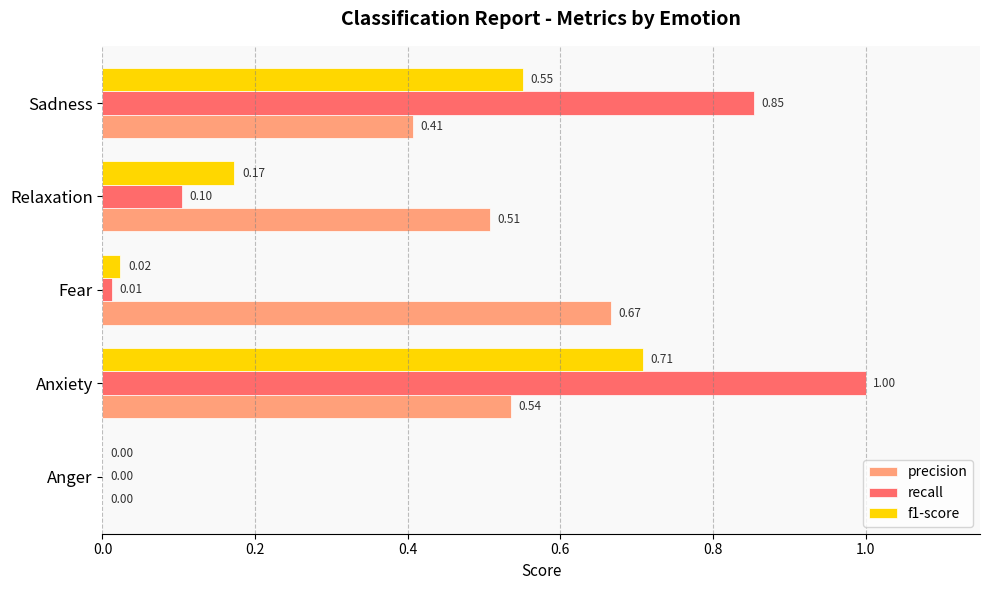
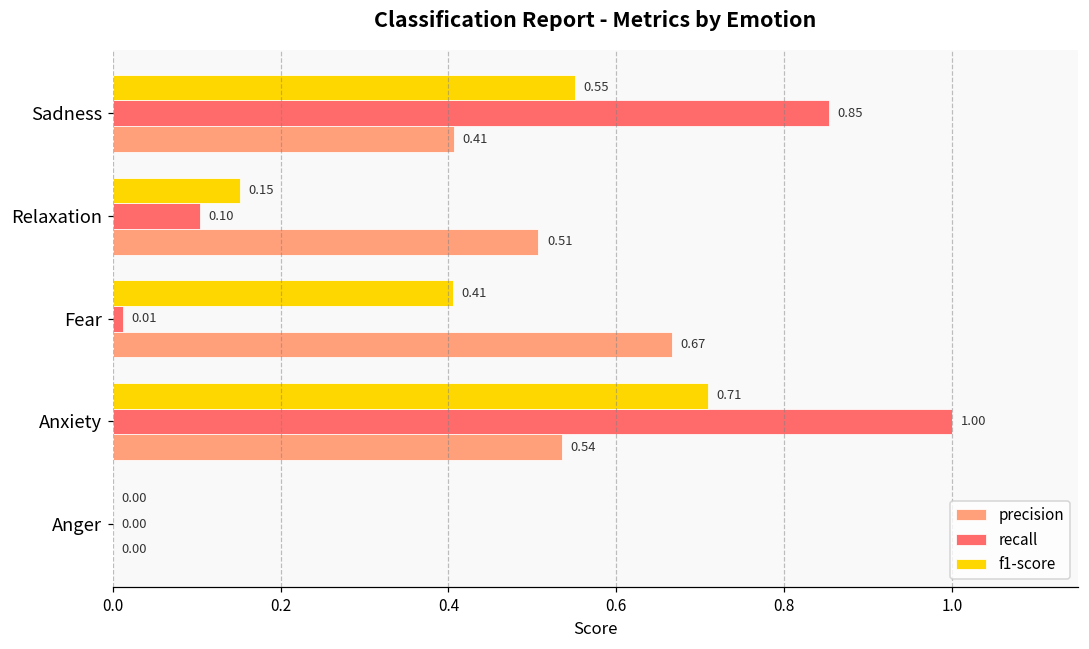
f1-score, Relaxation: 0.17 -> 0.15
f1-score, Fear: 0.02 -> 0.41
